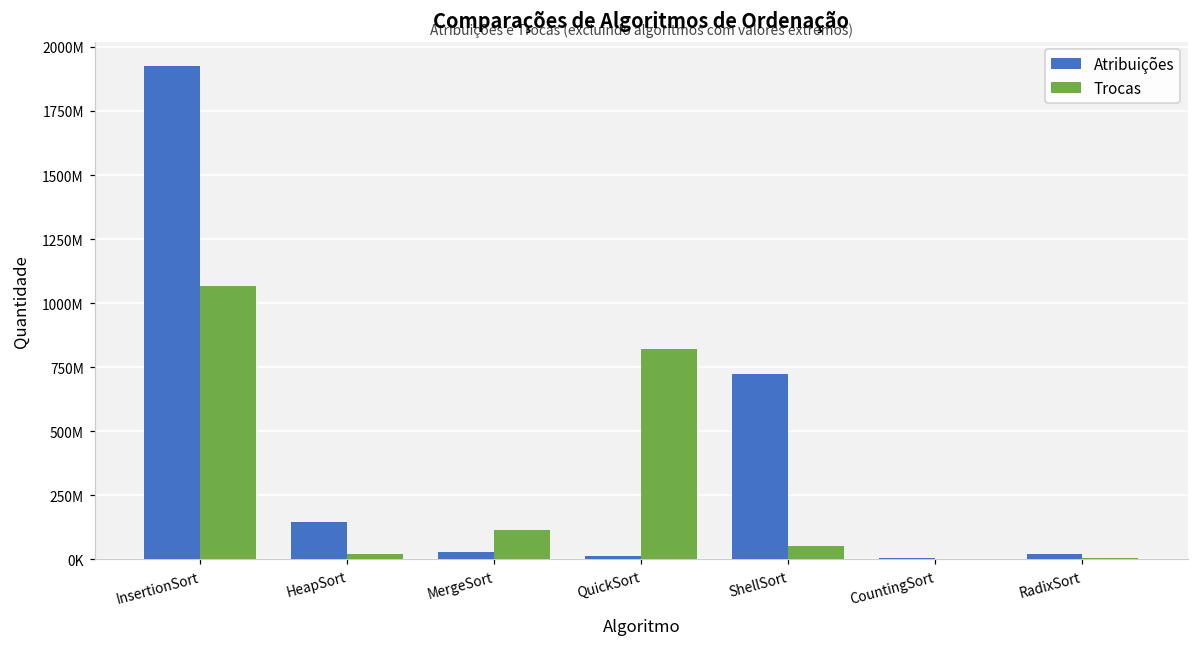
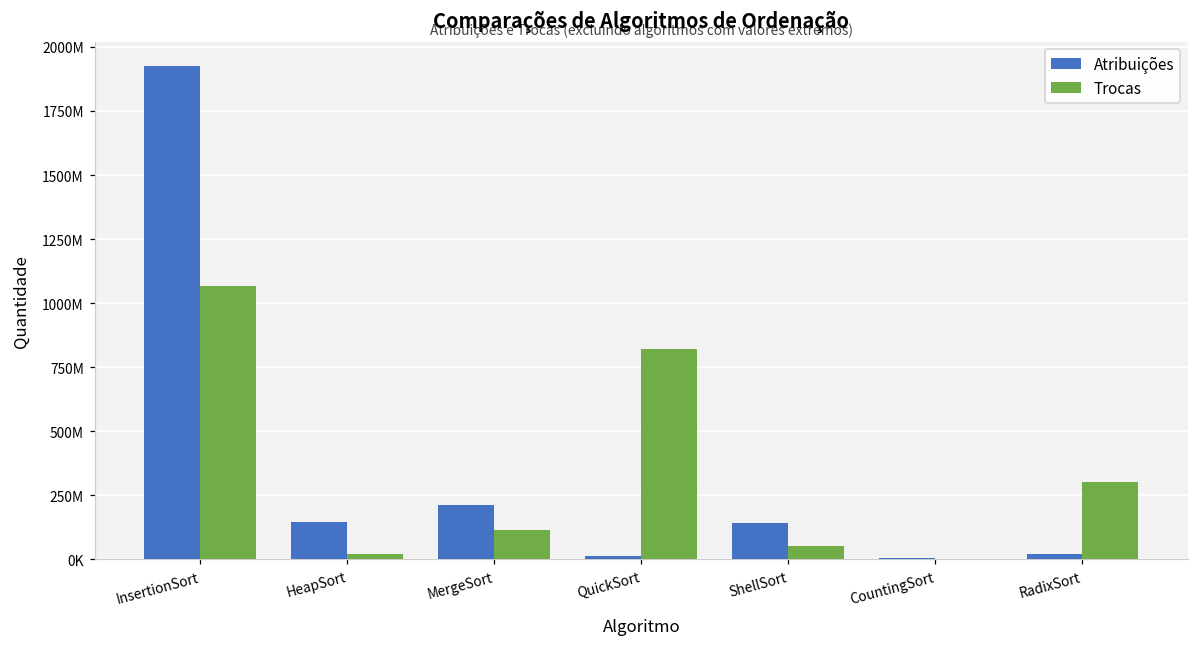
Atribuições, MergeSort: 30000000 -> 210000000
Atribuições, ShellSort: 720000000 -> 140000000
Trocas, RadixSort: 10000000 -> 300000000
